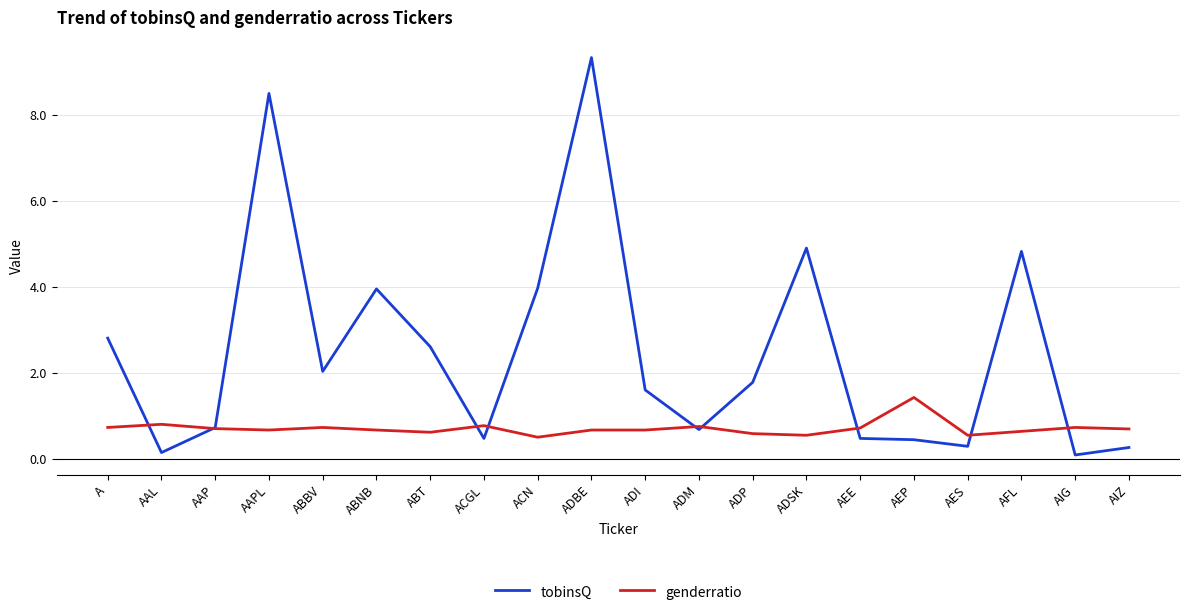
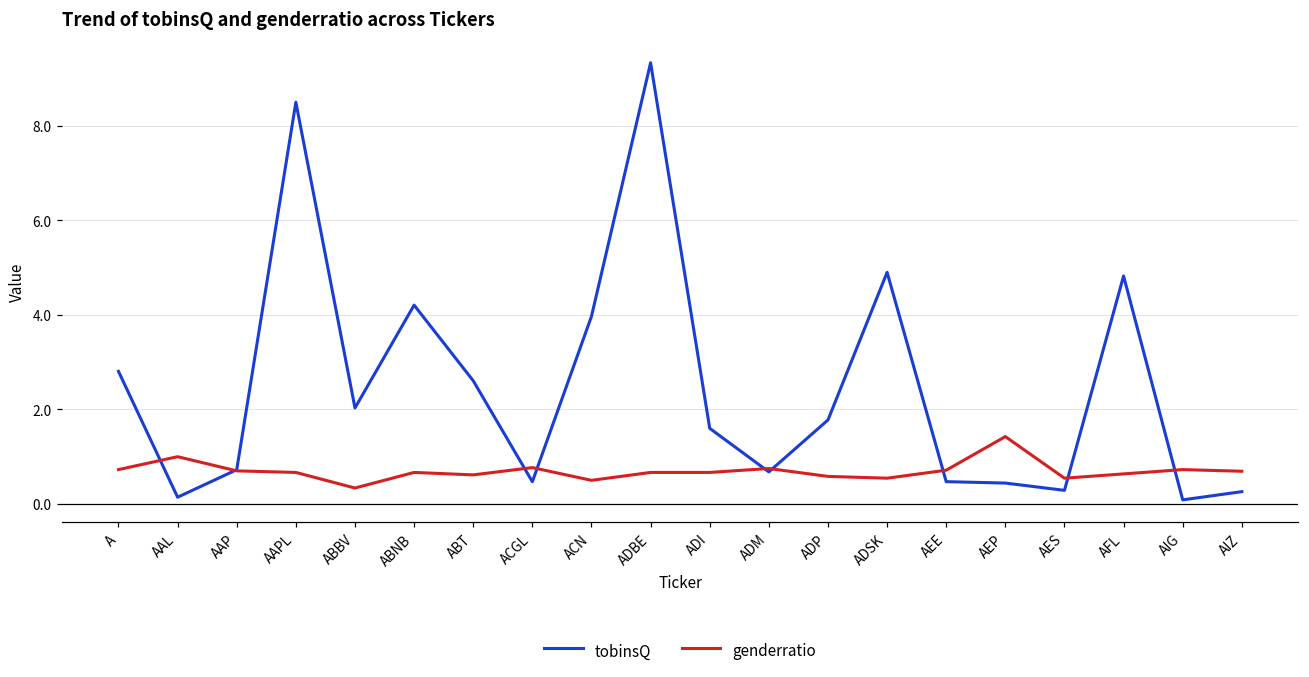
genderratio, AAL: 0.8 -> 1.0
genderratio, ABBV: 0.7 -> 0.3
tobinsQ, ABNB: 4.0 -> 4.2
